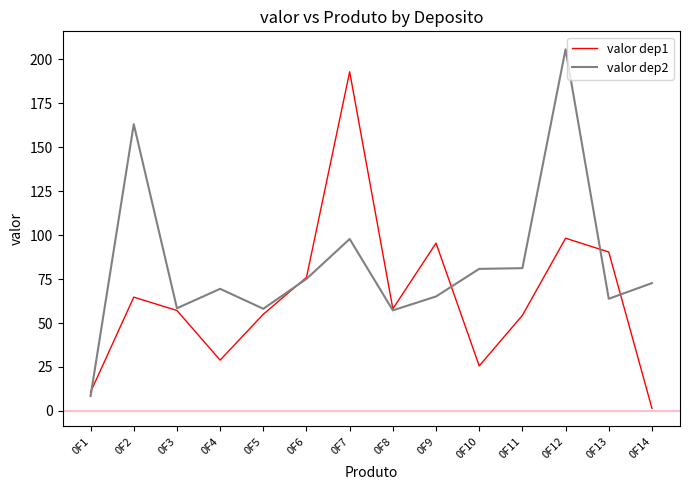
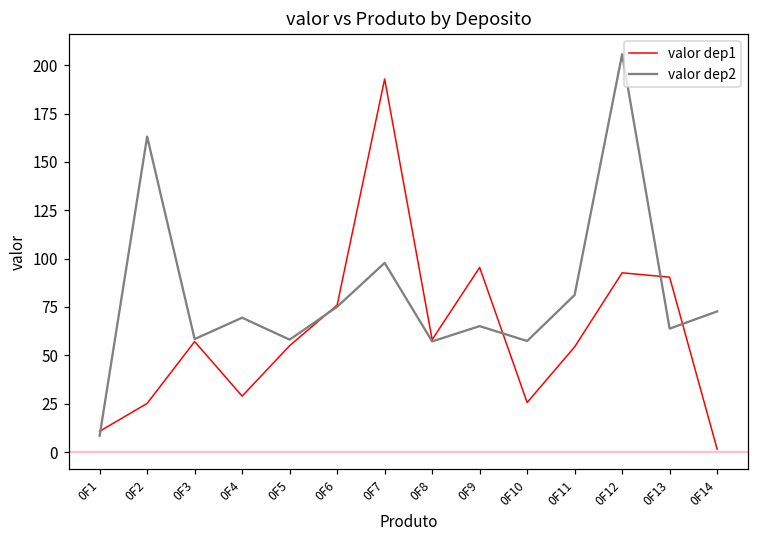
valor dep1, 0F2: 65 -> 25
valor dep2, 0F10: 81 -> 57
valor dep1, 0F12: 98 -> 93
